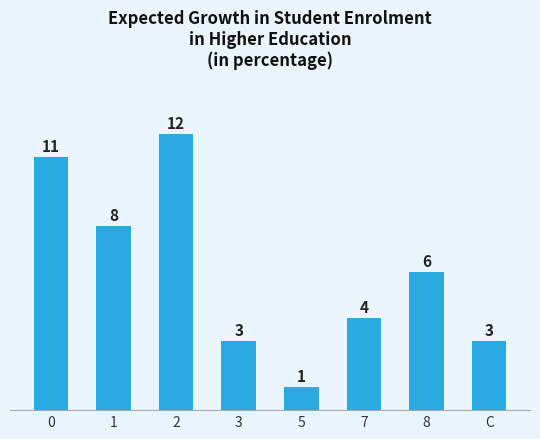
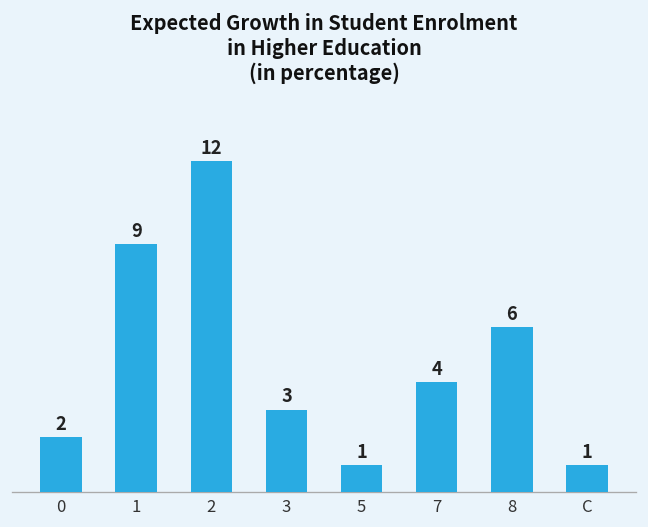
0: 11 -> 2
1: 8 -> 9
C: 3 -> 1
